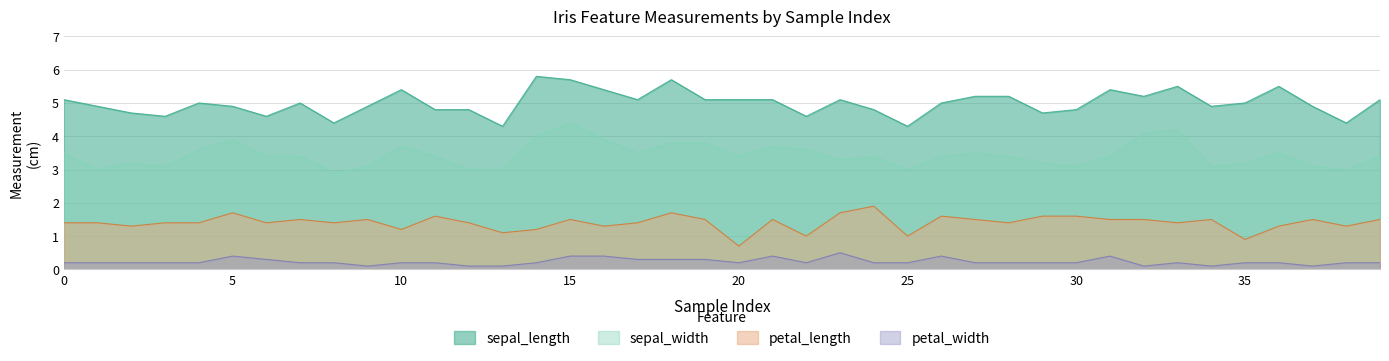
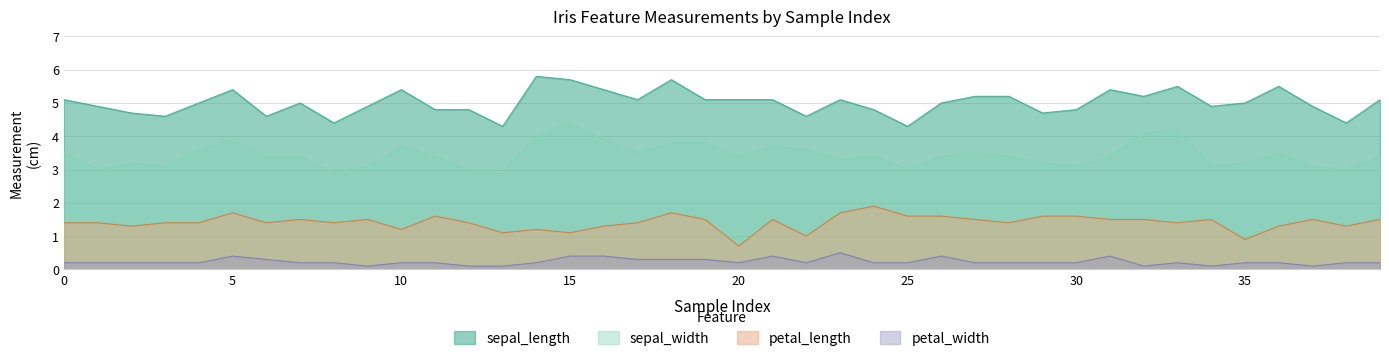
sepal_length, 5: 4.9 -> 5.4
petal_length, 15: 1.5 -> 1.1
petal_length, 25: 1.0 -> 1.6
